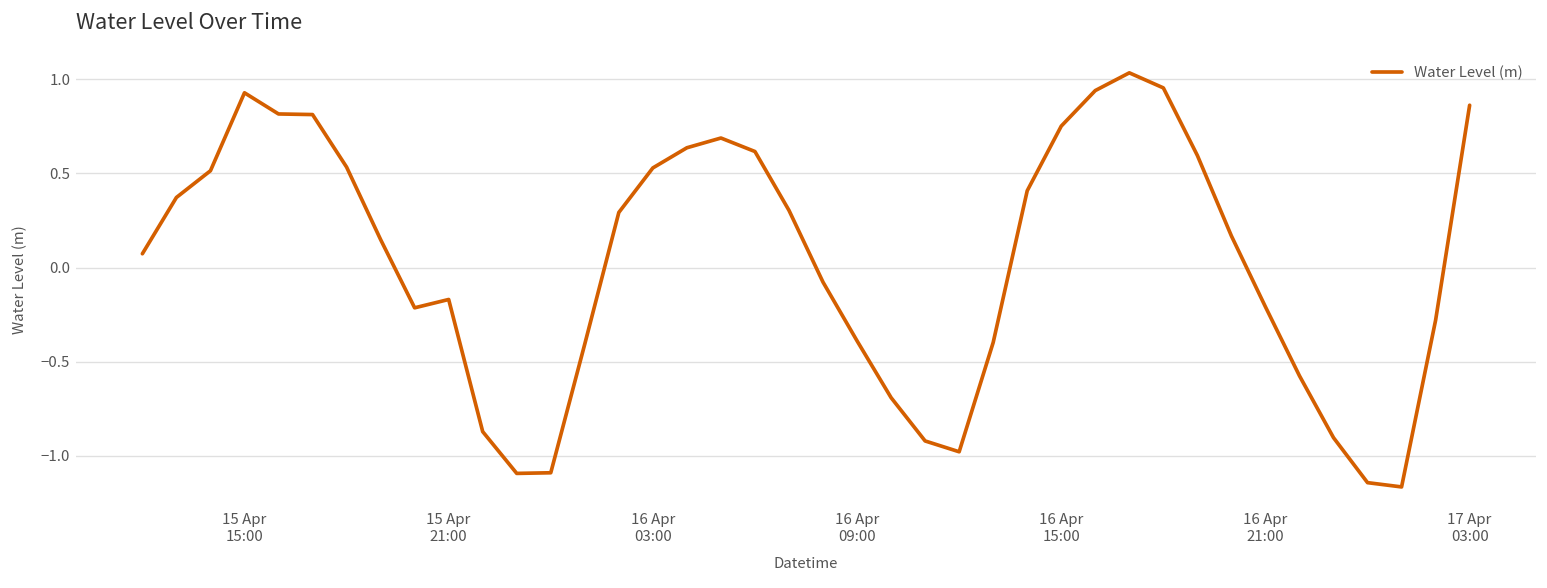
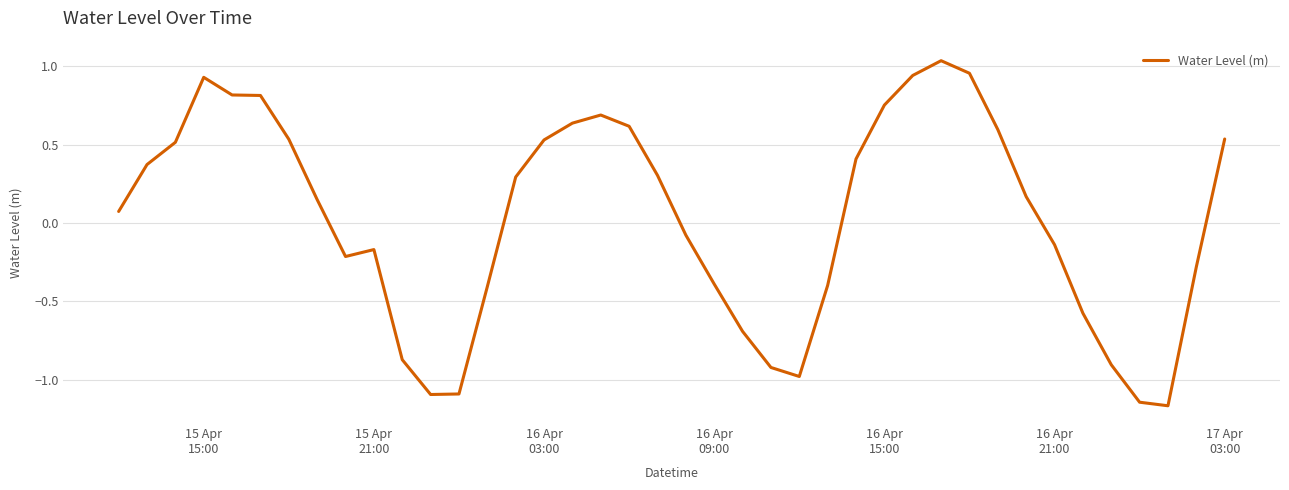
16 Apr 21:00: -0.21 -> -0.14
17 Apr 03:00: 0.86 -> 0.54
